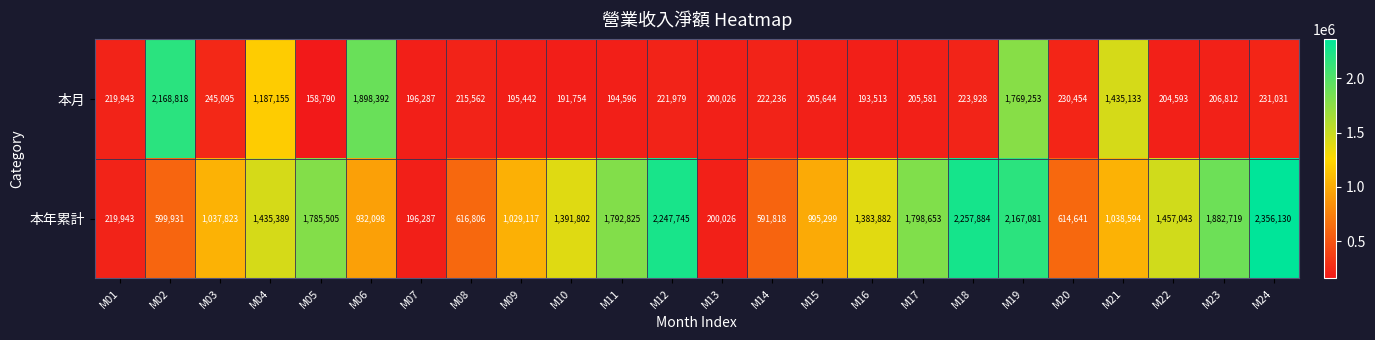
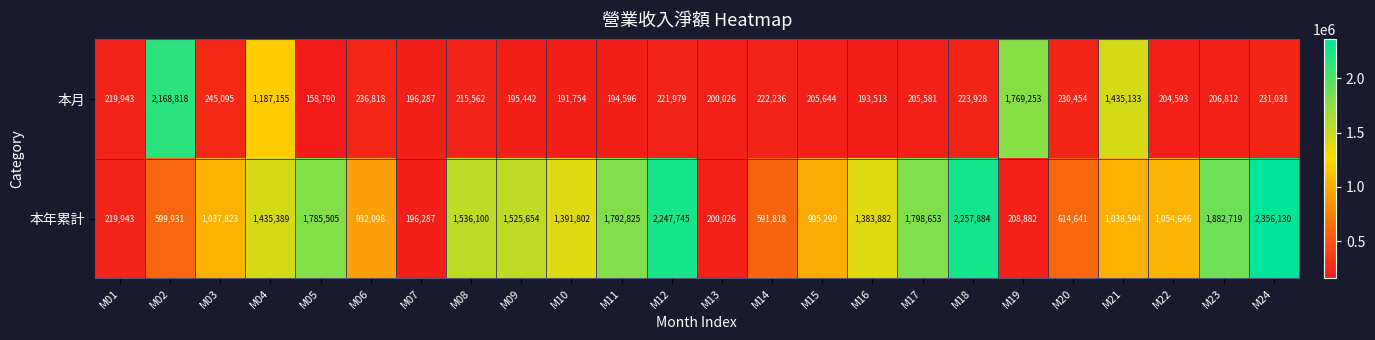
本月, M06: 1,898,392 -> 236,818
本年累計, M08: 616,806 -> 1,536,100
本年累計, M09: 1,029,117 -> 1,525,654
本年累計, M19: 2,167,081 -> 208,882
本年累計, M22: 1,457,043 -> 1,054,646
